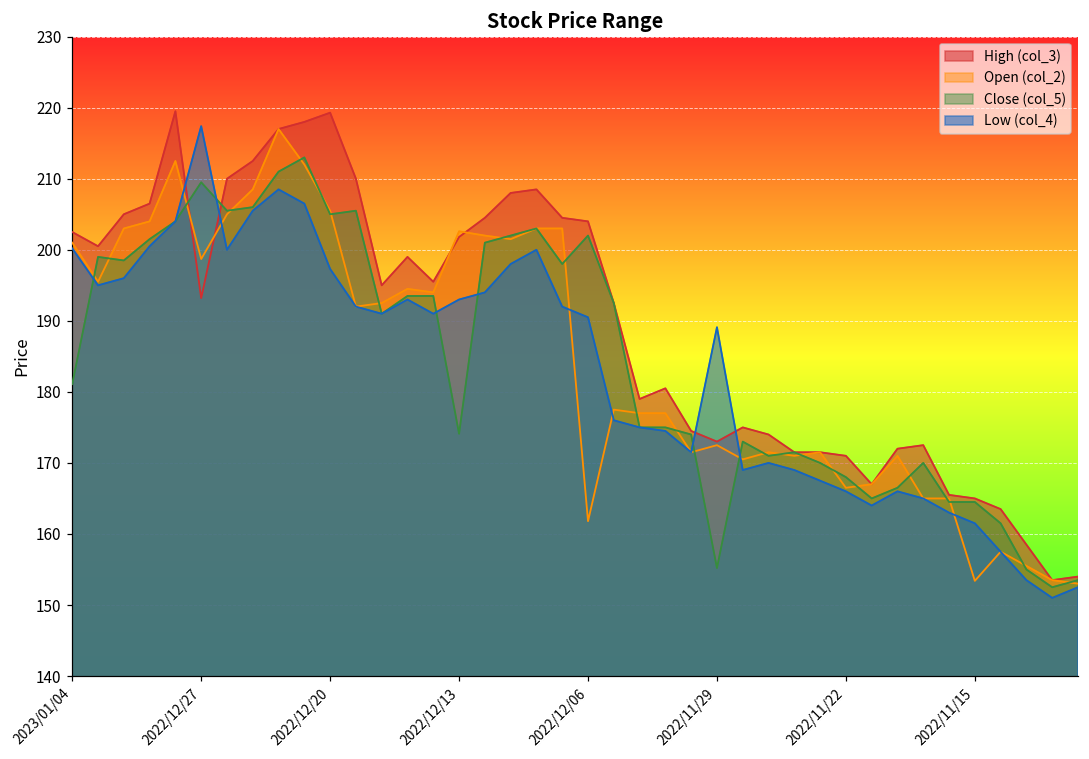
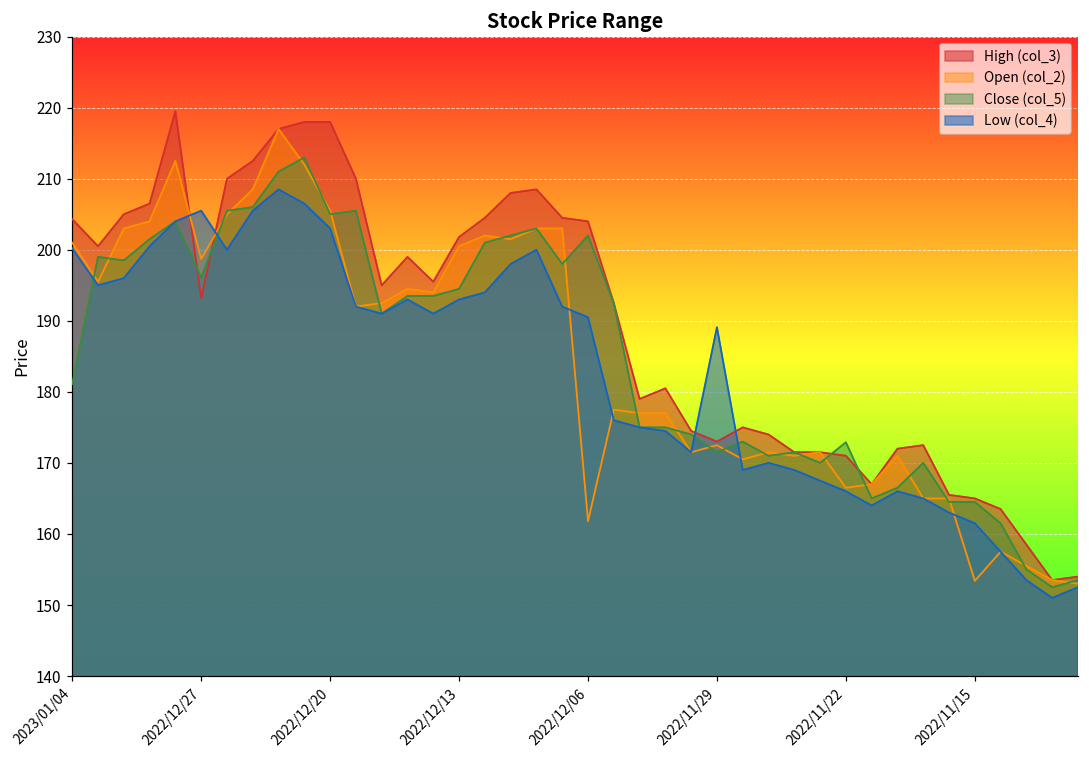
High (col_3), 2023/01/04: 203 -> 204
Close (col_5), 2022/12/27: 210 -> 196
Low (col_4), 2022/12/27: 217 -> 206
High (col_3), 2022/12/20: 219 -> 218
Low (col_4), 2022/12/20: 197 -> 203
Open (col_2), 2022/12/13: 203 -> 201
Close (col_5), 2022/12/13: 174 -> 195
Close (col_5), 2022/11/29: 155 -> 172
Close (col_5), 2022/11/22: 168 -> 173
